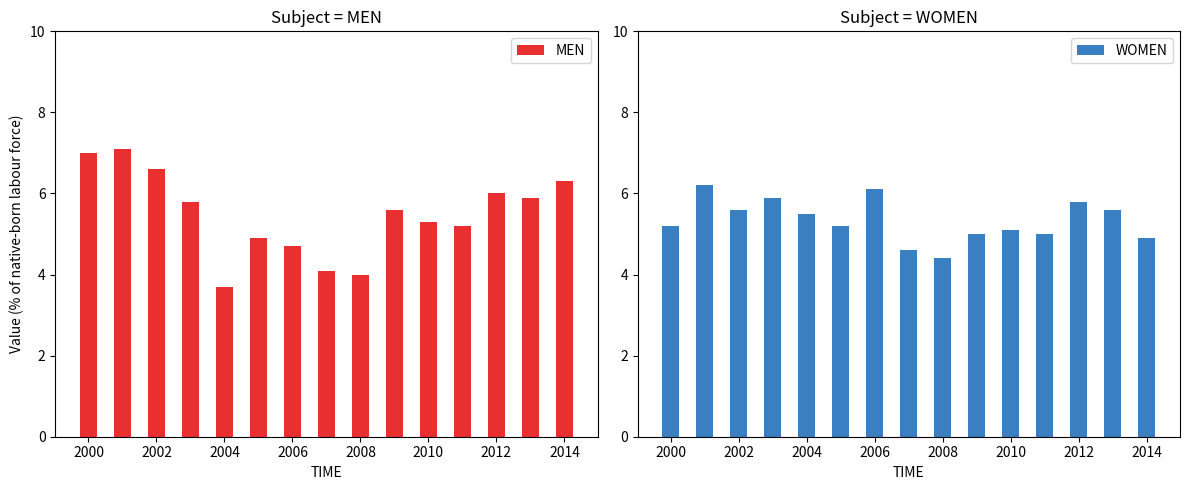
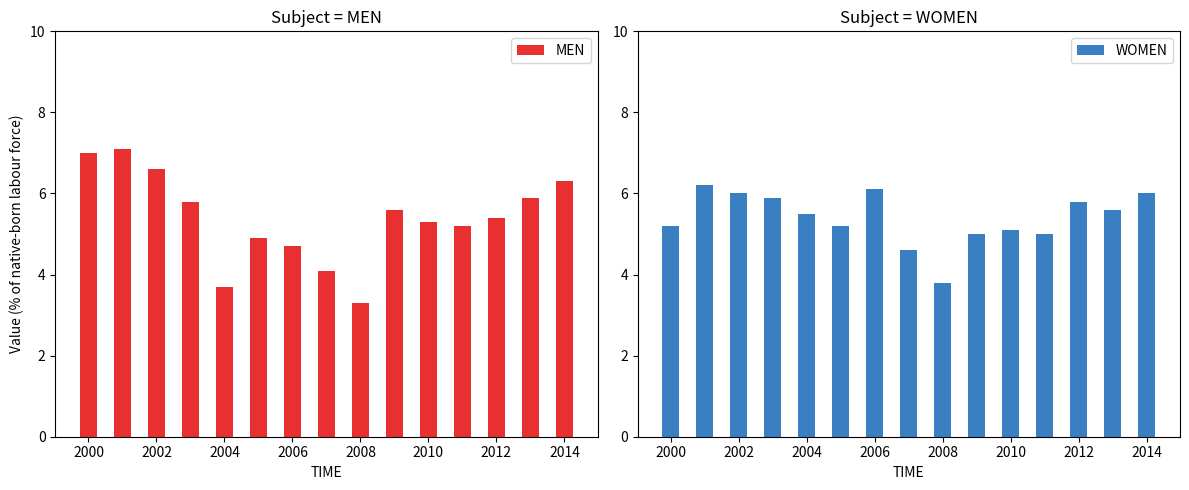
Subject = MEN, 2008: 4.0 -> 3.3
Subject = MEN, 2012: 6.0 -> 5.4
Subject = WOMEN, 2002: 5.6 -> 6.0
Subject = WOMEN, 2008: 4.4 -> 3.8
Subject = WOMEN, 2014: 4.9 -> 6.0
